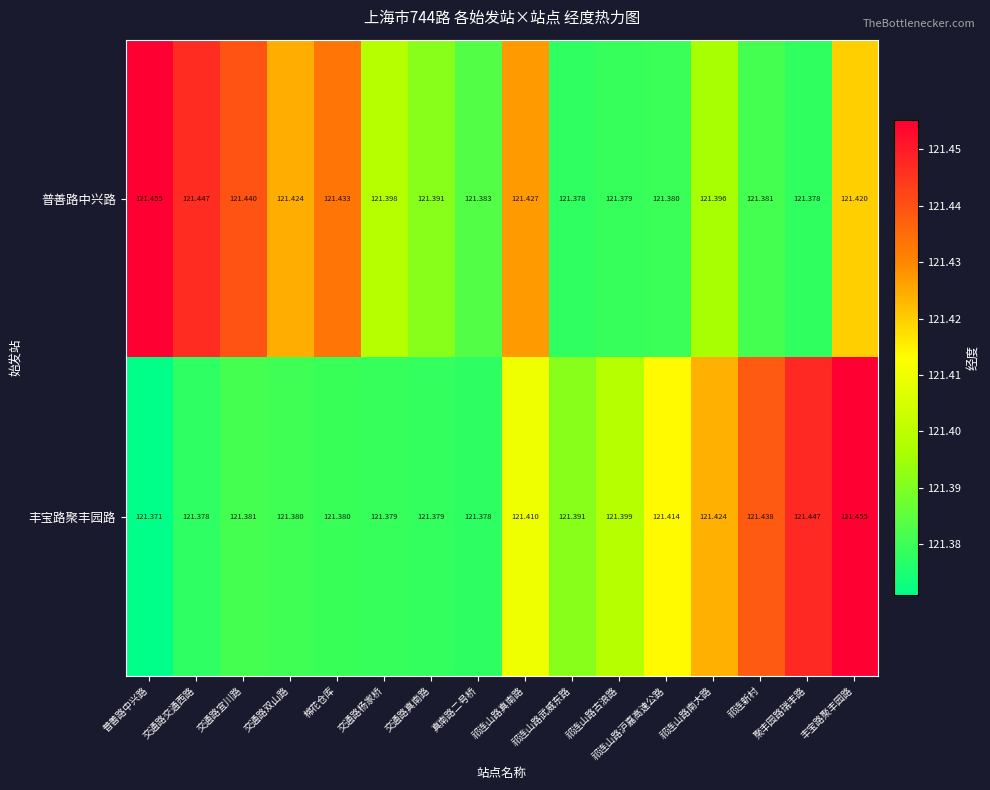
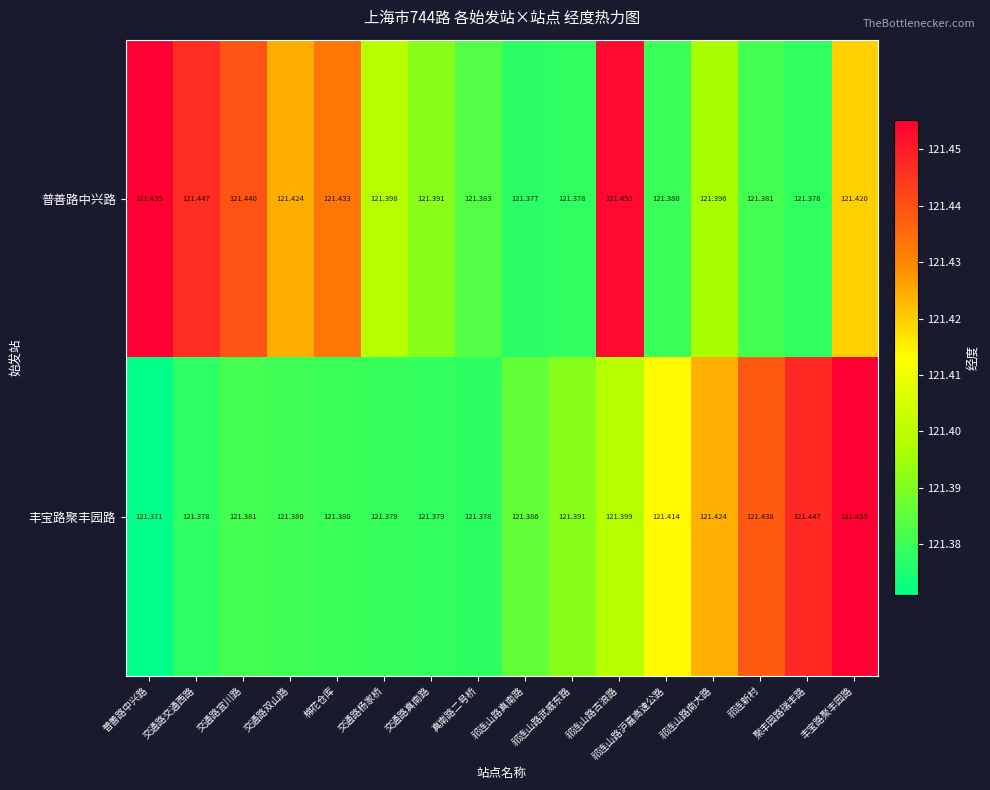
普善路中兴路, 祁连山路真南路: 121.427 -> 121.377
普善路中兴路, 祁连山路古浪路: 121.379 -> 121.453
丰宝路聚丰园路, 祁连山路真南路: 121.410 -> 121.386
